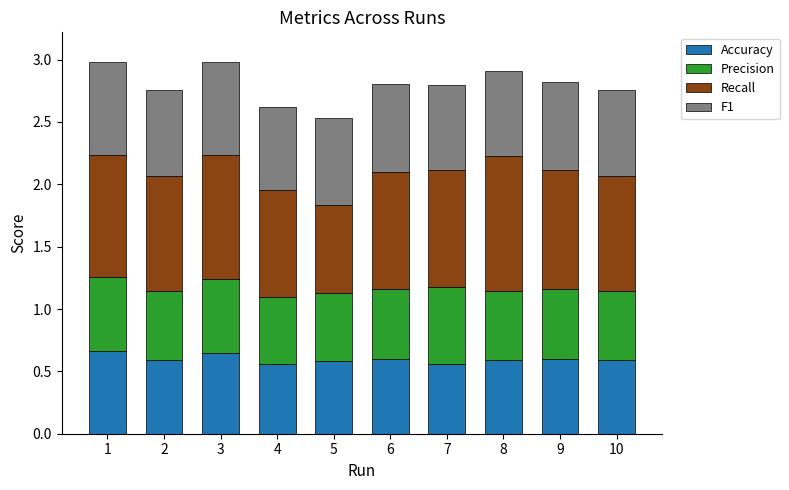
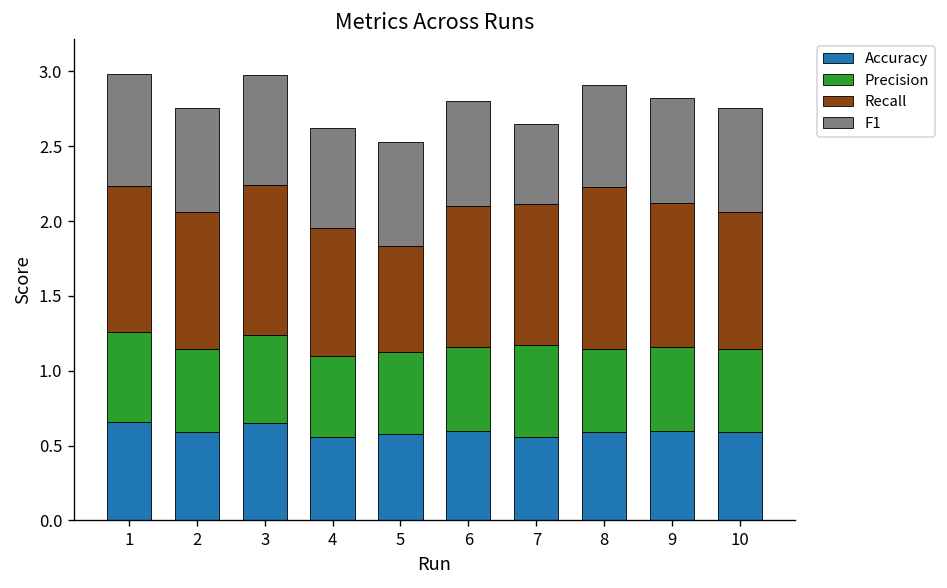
F1, 7: 0.68 -> 0.53
